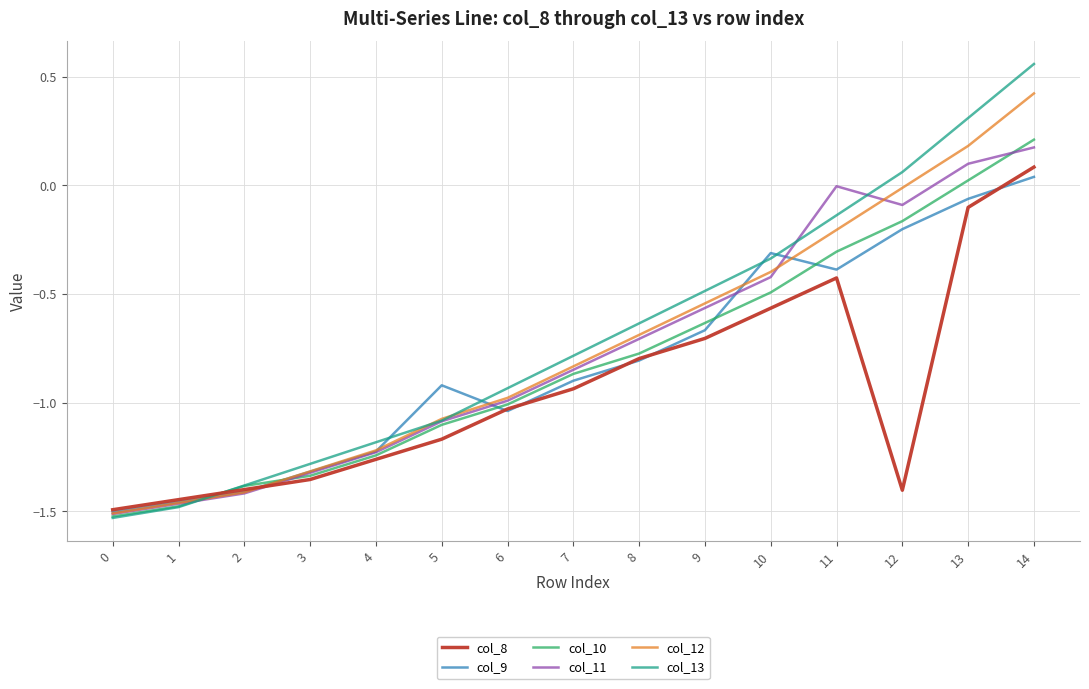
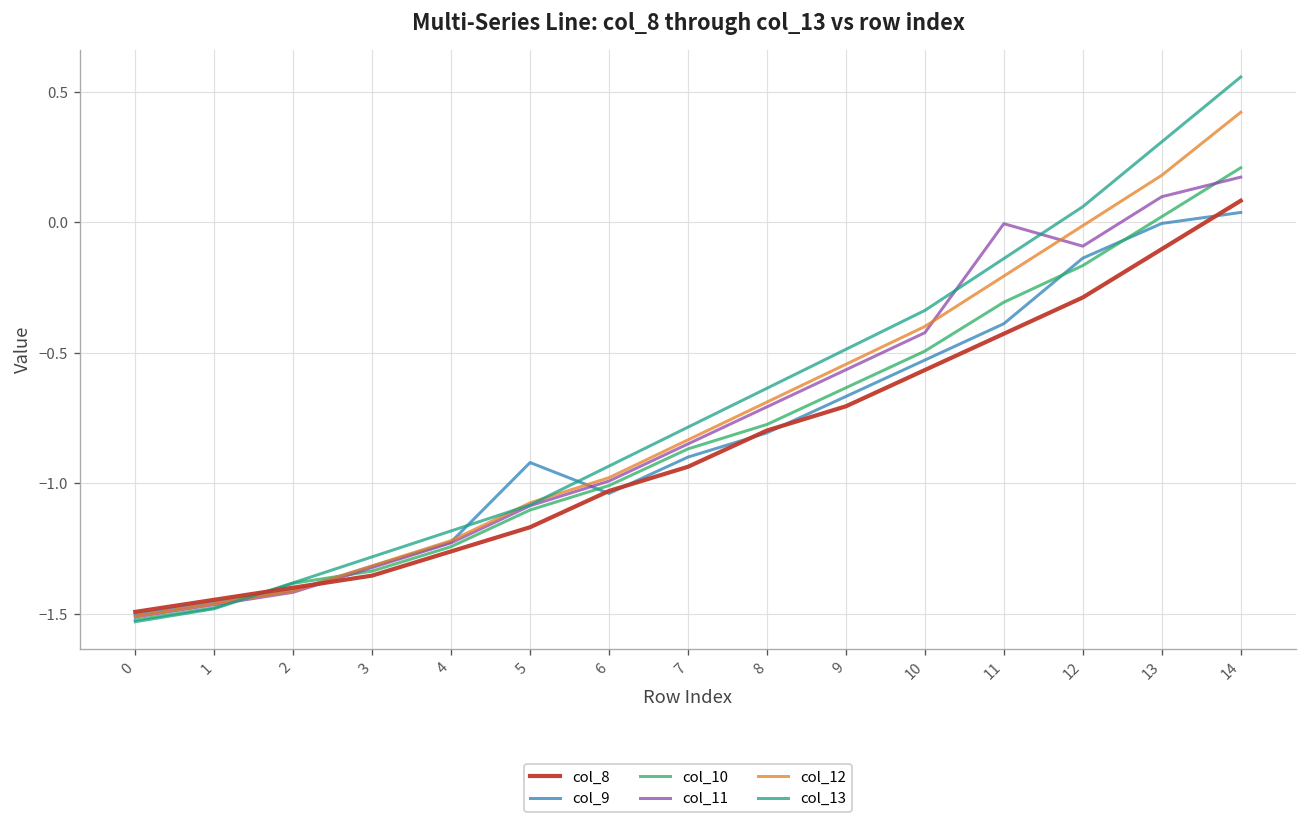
col_9, 10: -0.31 -> -0.53
col_8, 12: -1.40 -> -0.29
col_9, 12: -0.20 -> -0.14
col_9, 13: -0.06 -> 0.00
